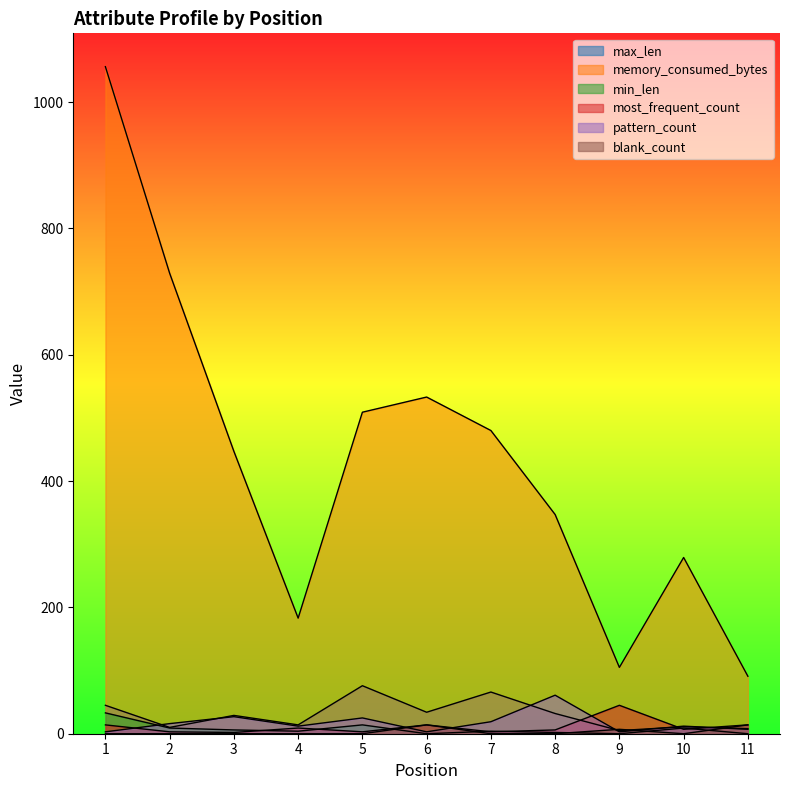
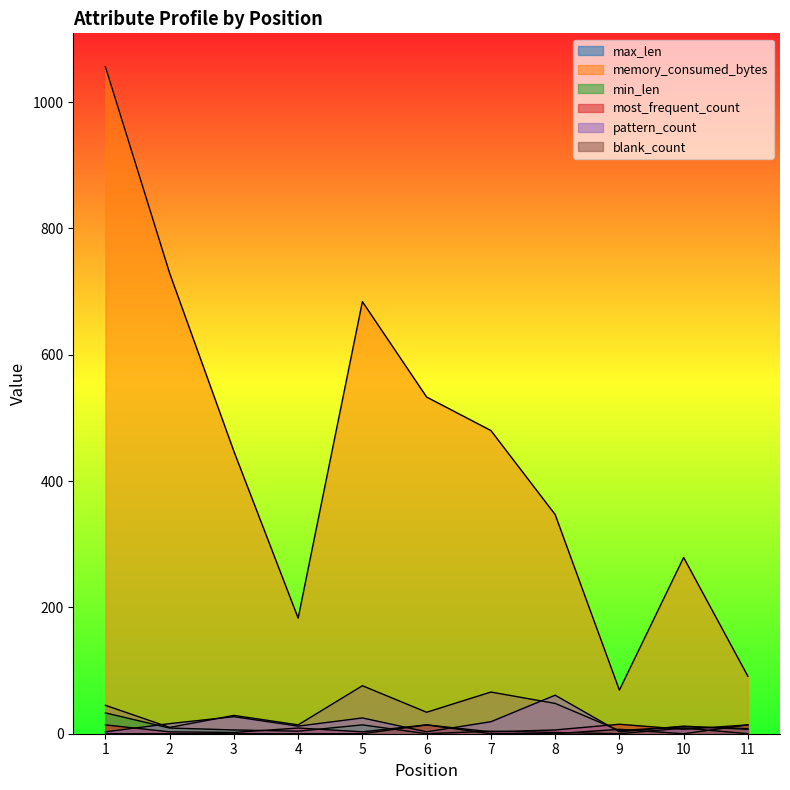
memory_consumed_bytes, 5: 510 -> 680
max_len, 8: 30 -> 50
memory_consumed_bytes, 9: 110 -> 70
most_frequent_count, 9: 50 -> 20
